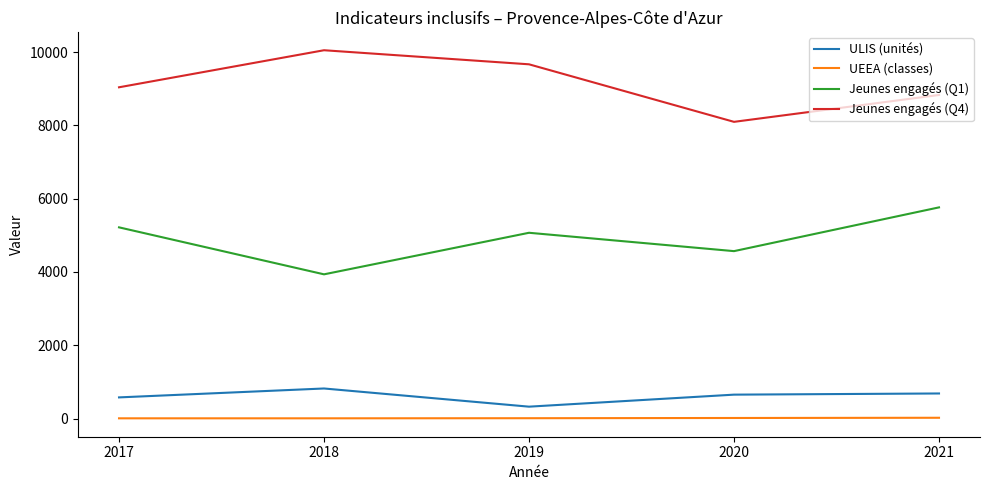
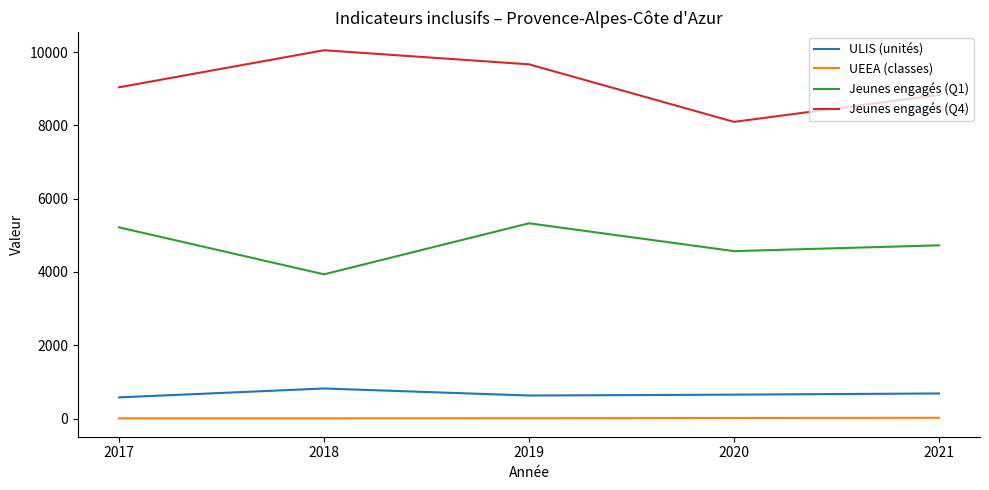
ULIS (unités), 2019: 300 -> 600
Jeunes engagés (Q1), 2019: 5100 -> 5300
Jeunes engagés (Q1), 2021: 5800 -> 4700
